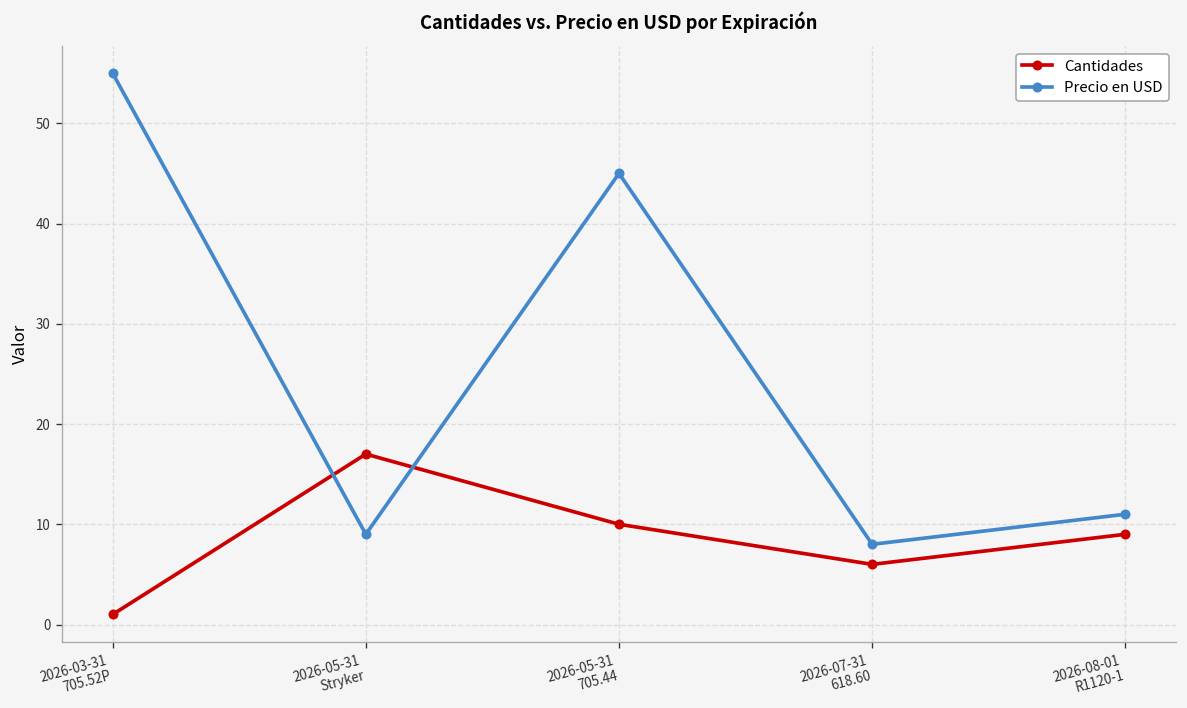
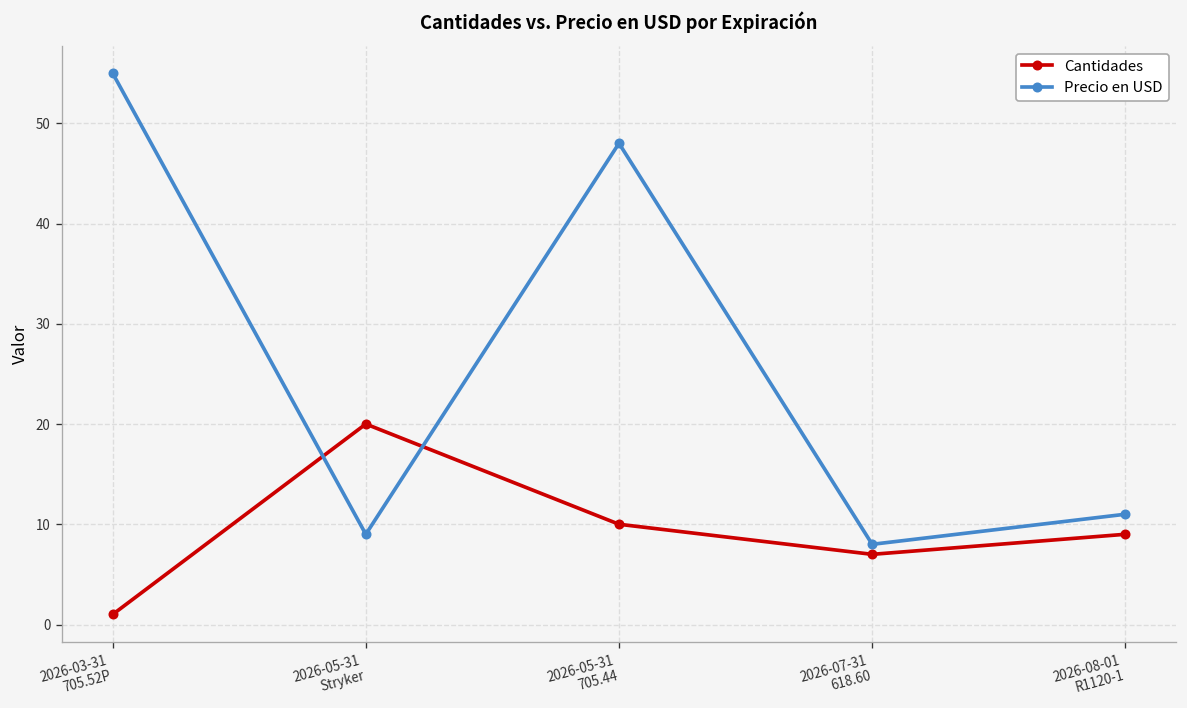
Cantidades, 2026-05-31 Stryker: 17 -> 20
Precio en USD, 2026-05-31 705.44: 45 -> 48
Cantidades, 2026-07-31 618.60: 6 -> 7
